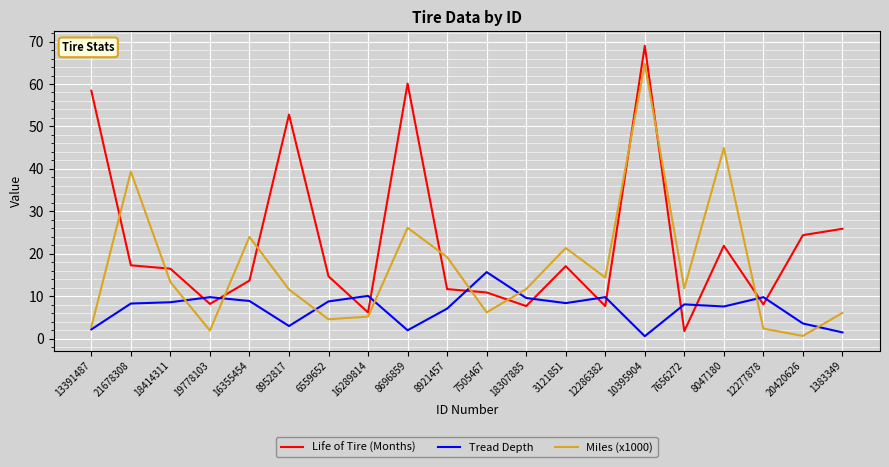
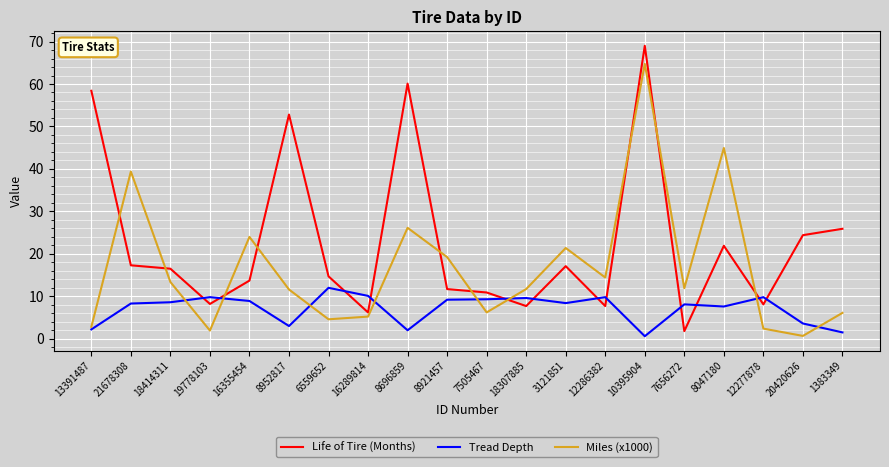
Tread Depth, 6559652: 9 -> 12
Tread Depth, 8921457: 7 -> 9
Tread Depth, 7505467: 16 -> 9
